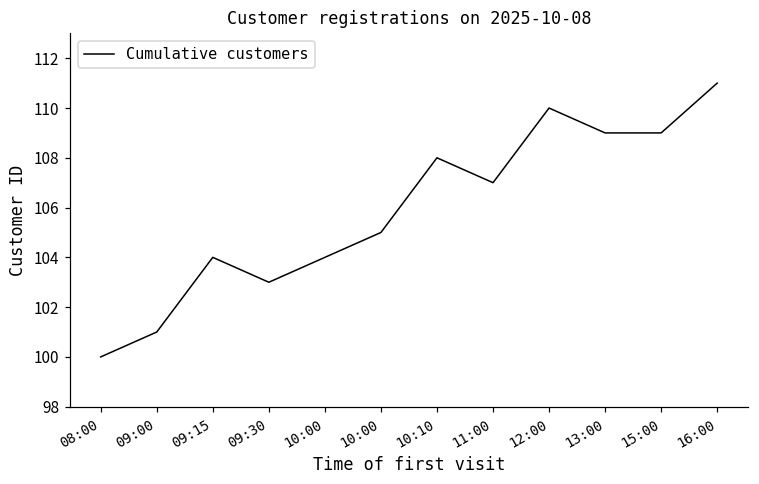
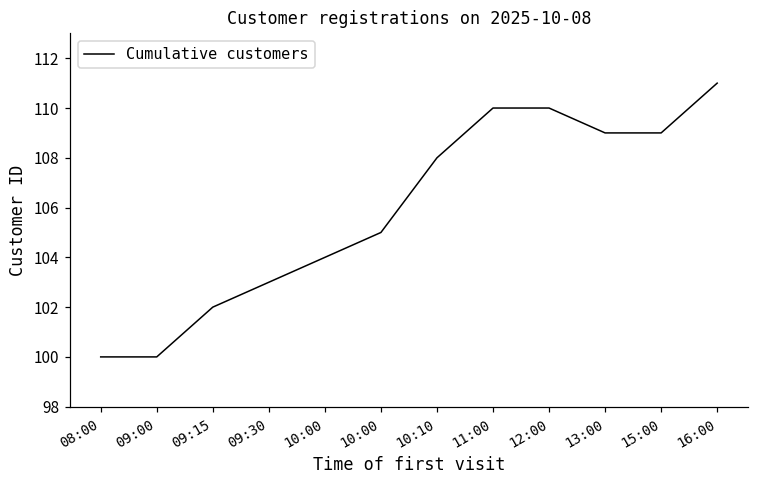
09:00: 101 -> 100
09:15: 104 -> 102
11:00: 107 -> 110
